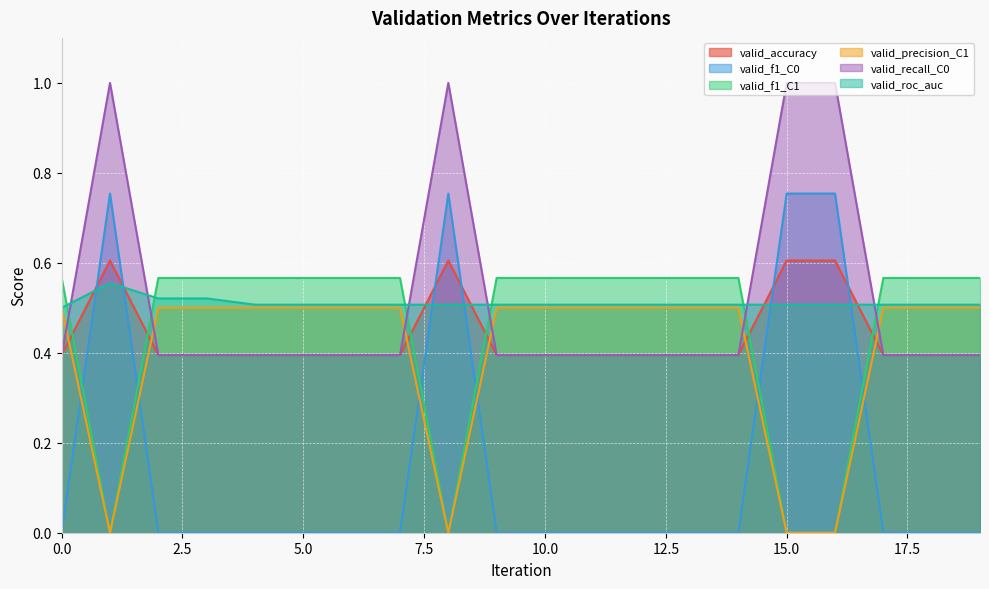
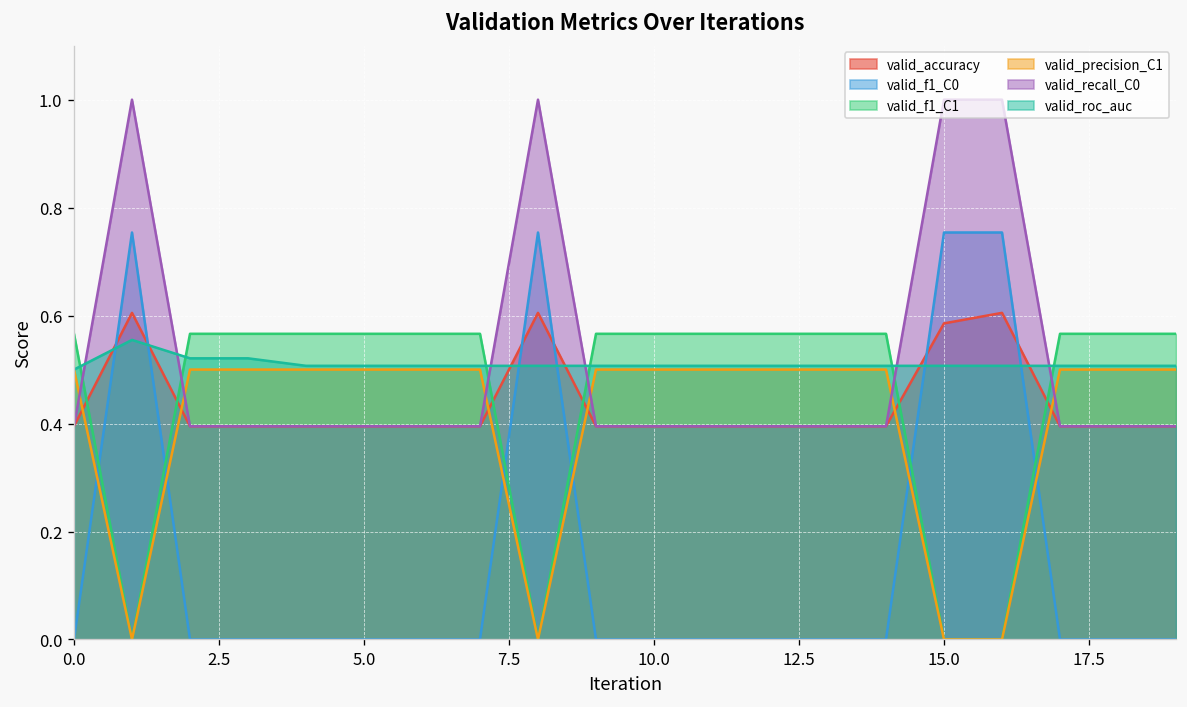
valid_accuracy, 15.0: 0.61 -> 0.59
